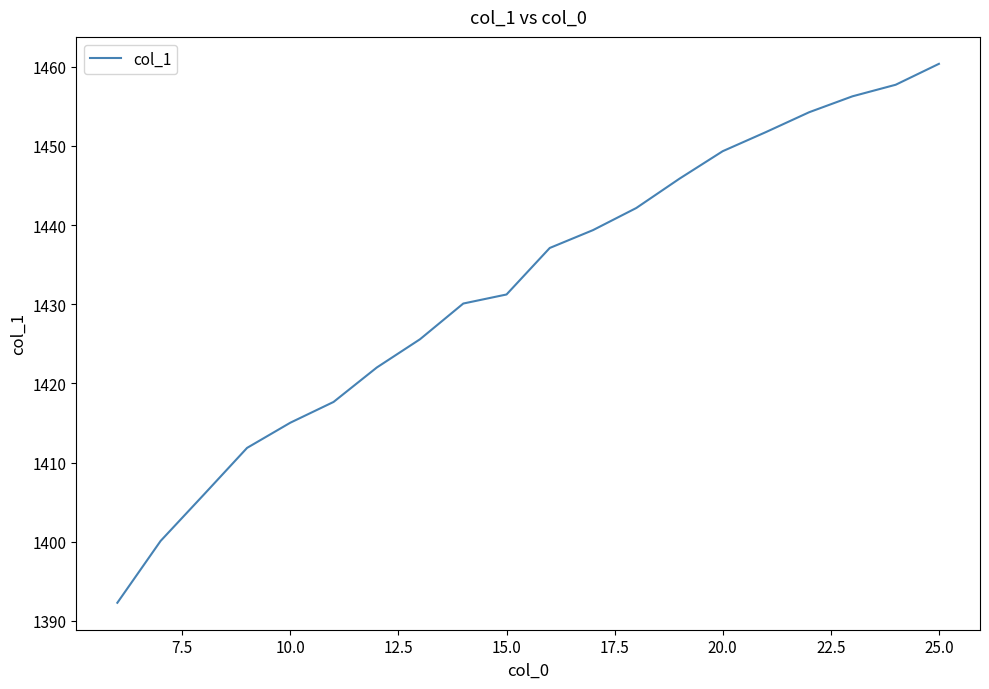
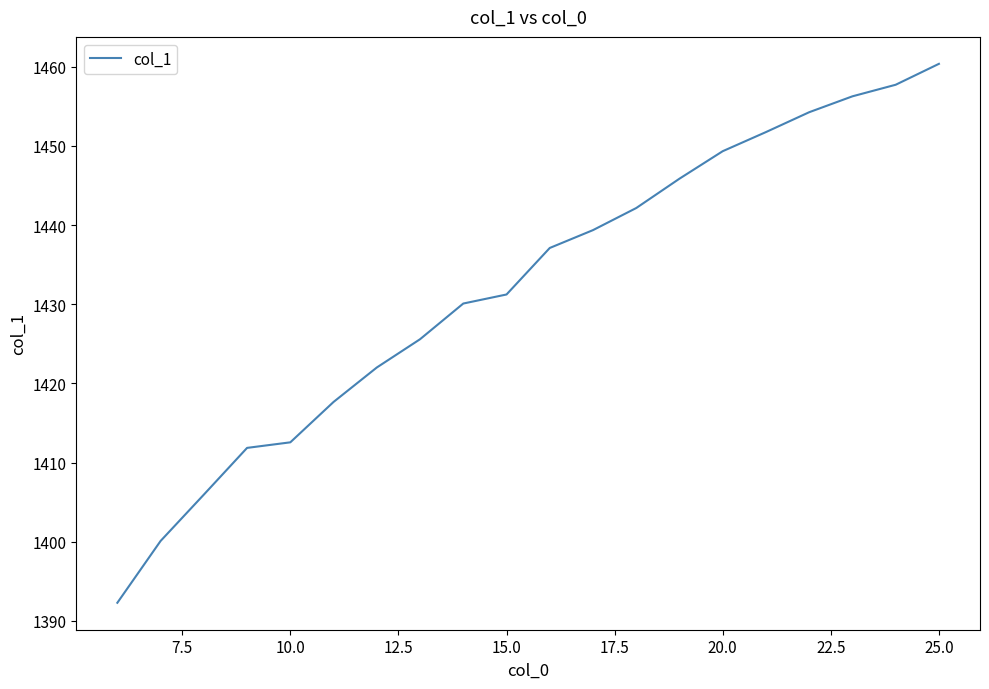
10.0: 1415 -> 1413
